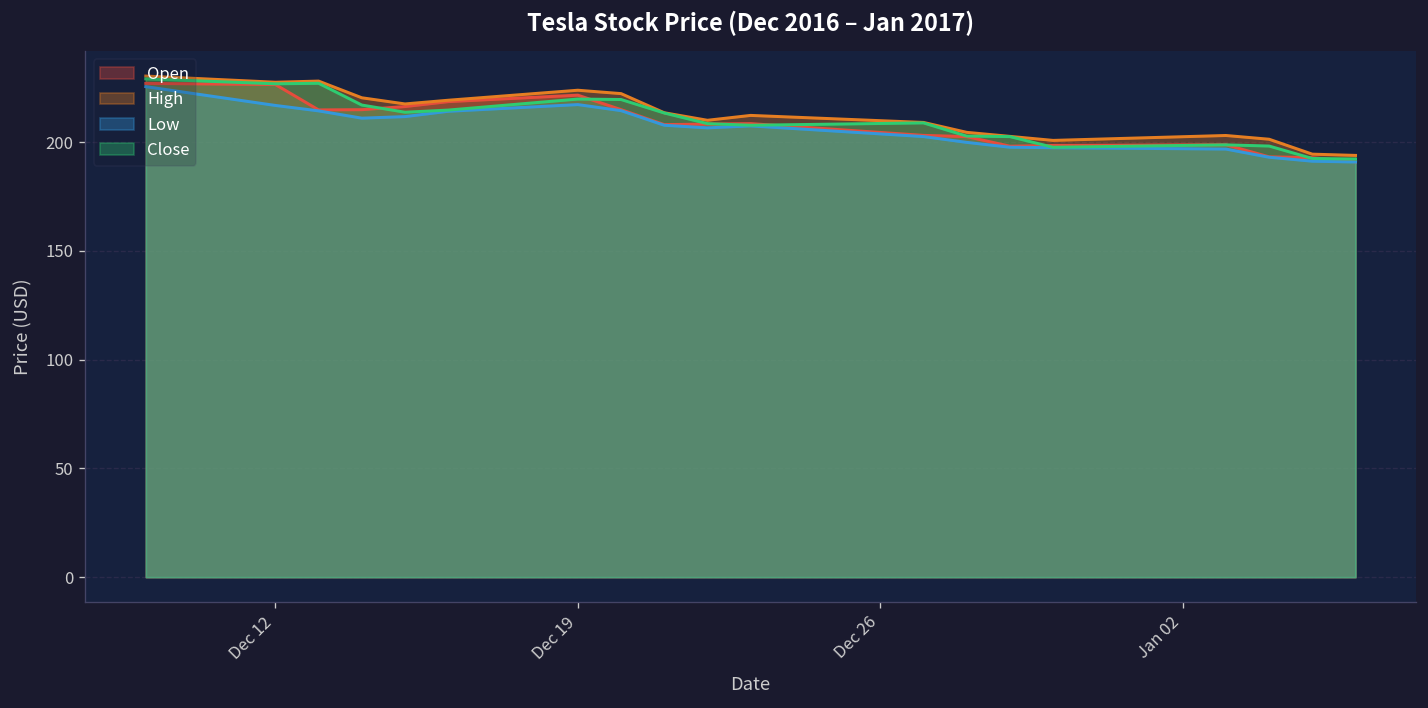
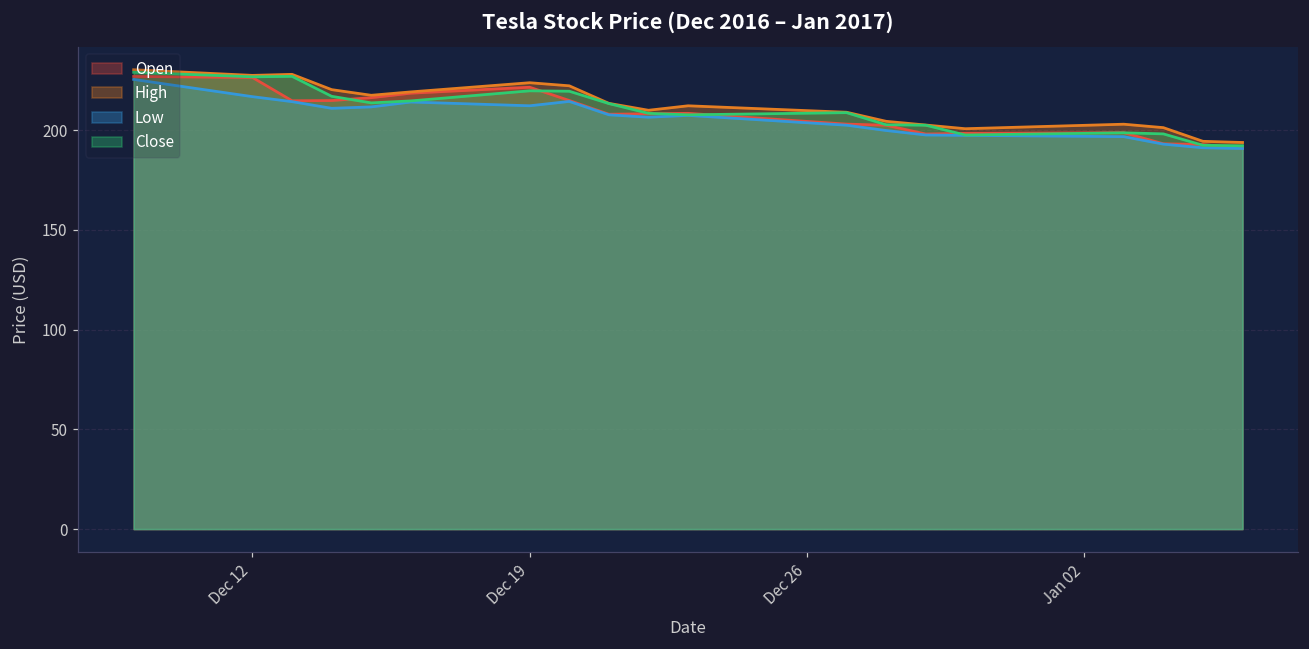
Low, Dec 19: 217 -> 212
